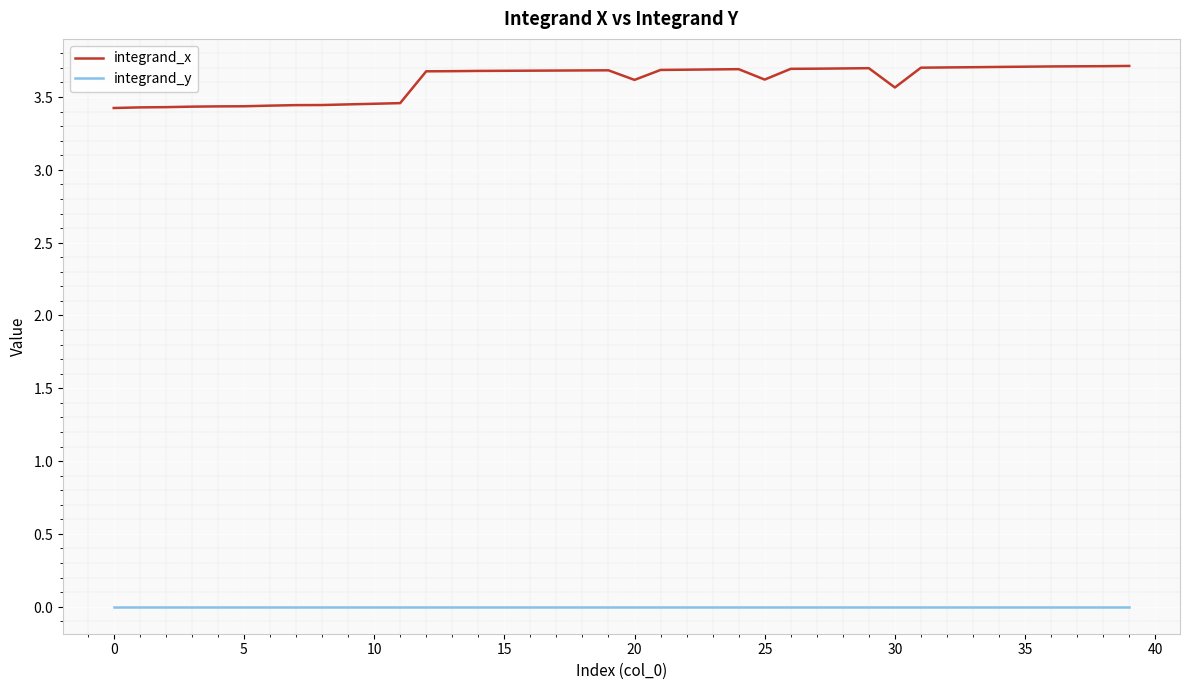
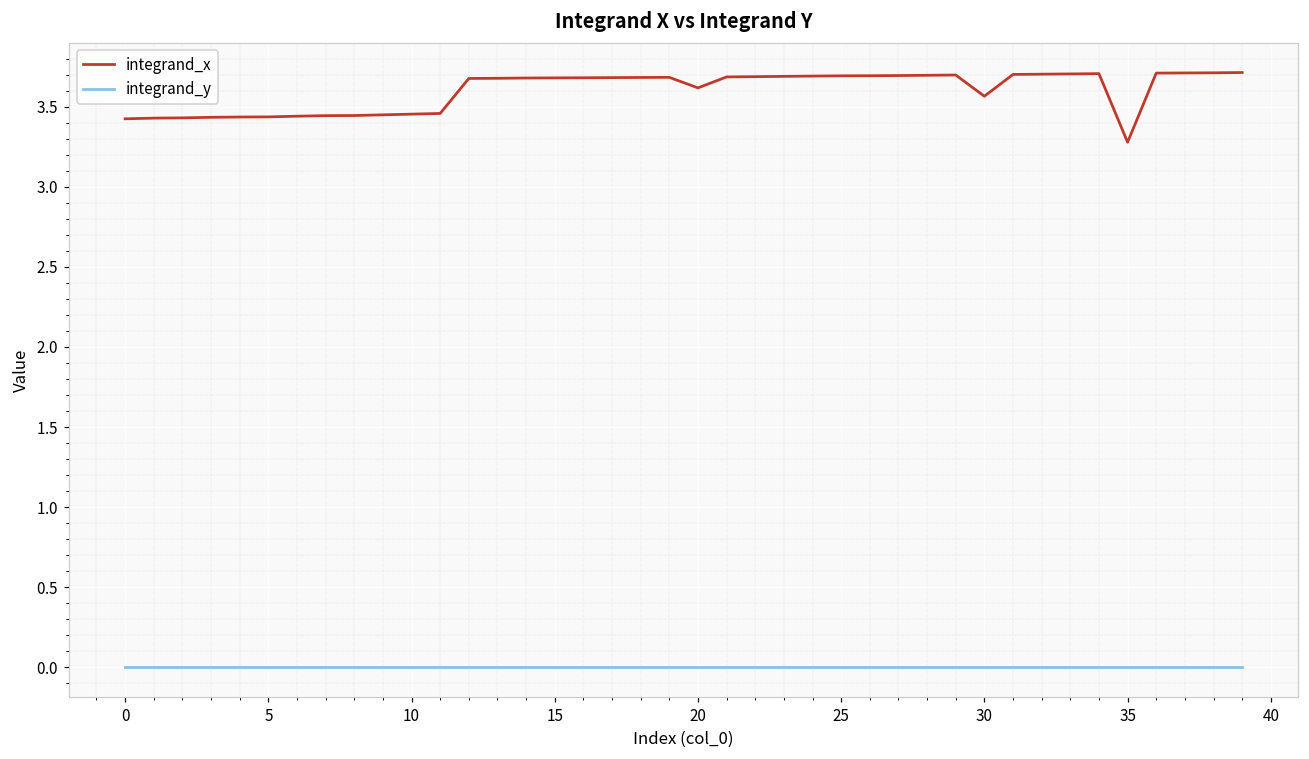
integrand_x, 25: 3.62 -> 3.69
integrand_x, 35: 3.71 -> 3.28
